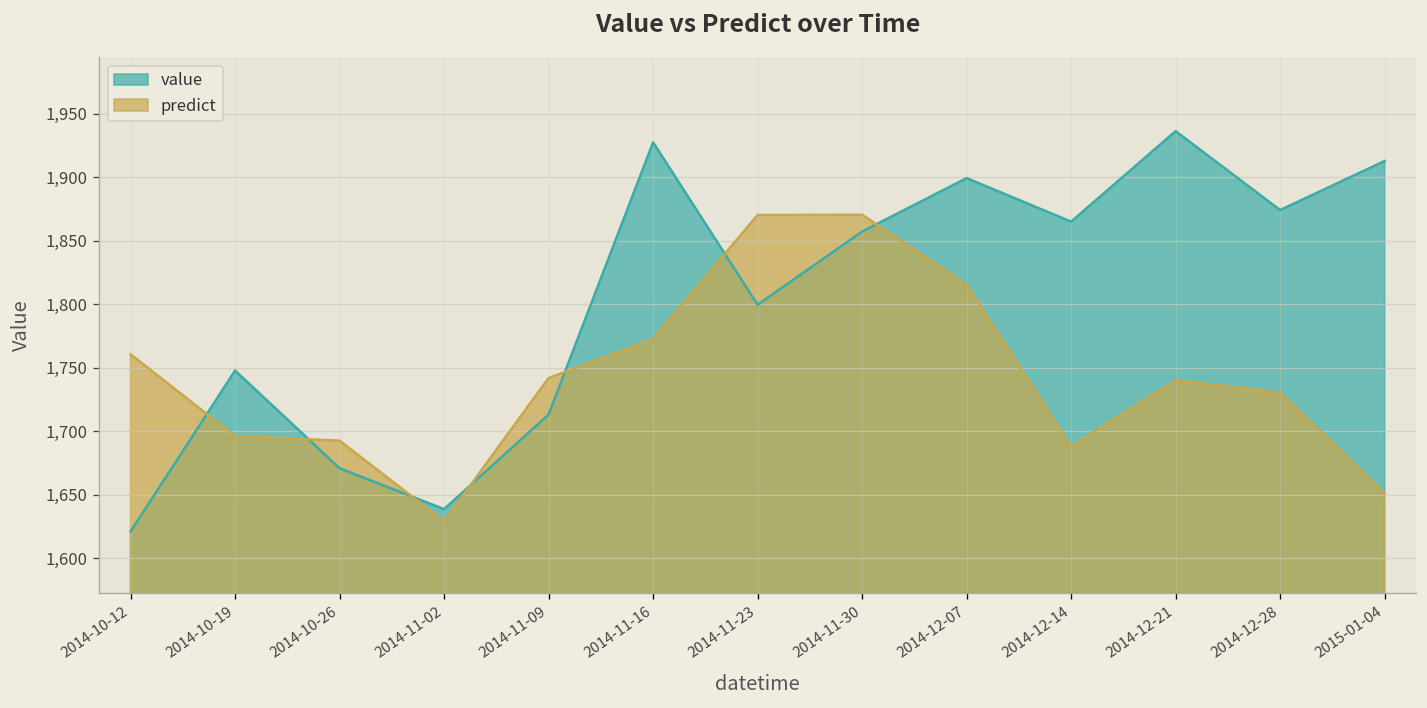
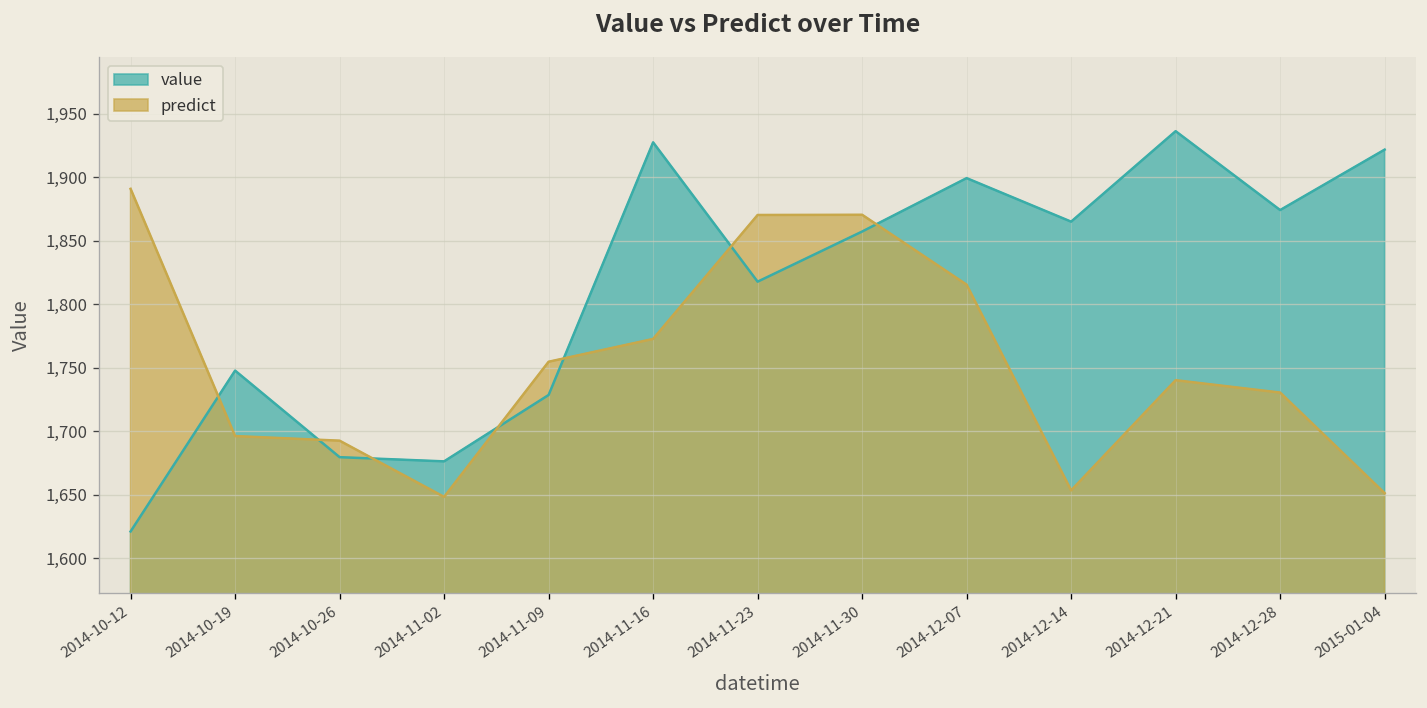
predict, 2014-10-12: 1,761 -> 1,891
value, 2014-10-26: 1,671 -> 1,680
value, 2014-11-02: 1,639 -> 1,676
predict, 2014-11-02: 1,629 -> 1,648
value, 2014-11-09: 1,713 -> 1,729
predict, 2014-11-09: 1,742 -> 1,755
value, 2014-11-23: 1,800 -> 1,818
predict, 2014-12-14: 1,688 -> 1,654
value, 2015-01-04: 1,913 -> 1,922
